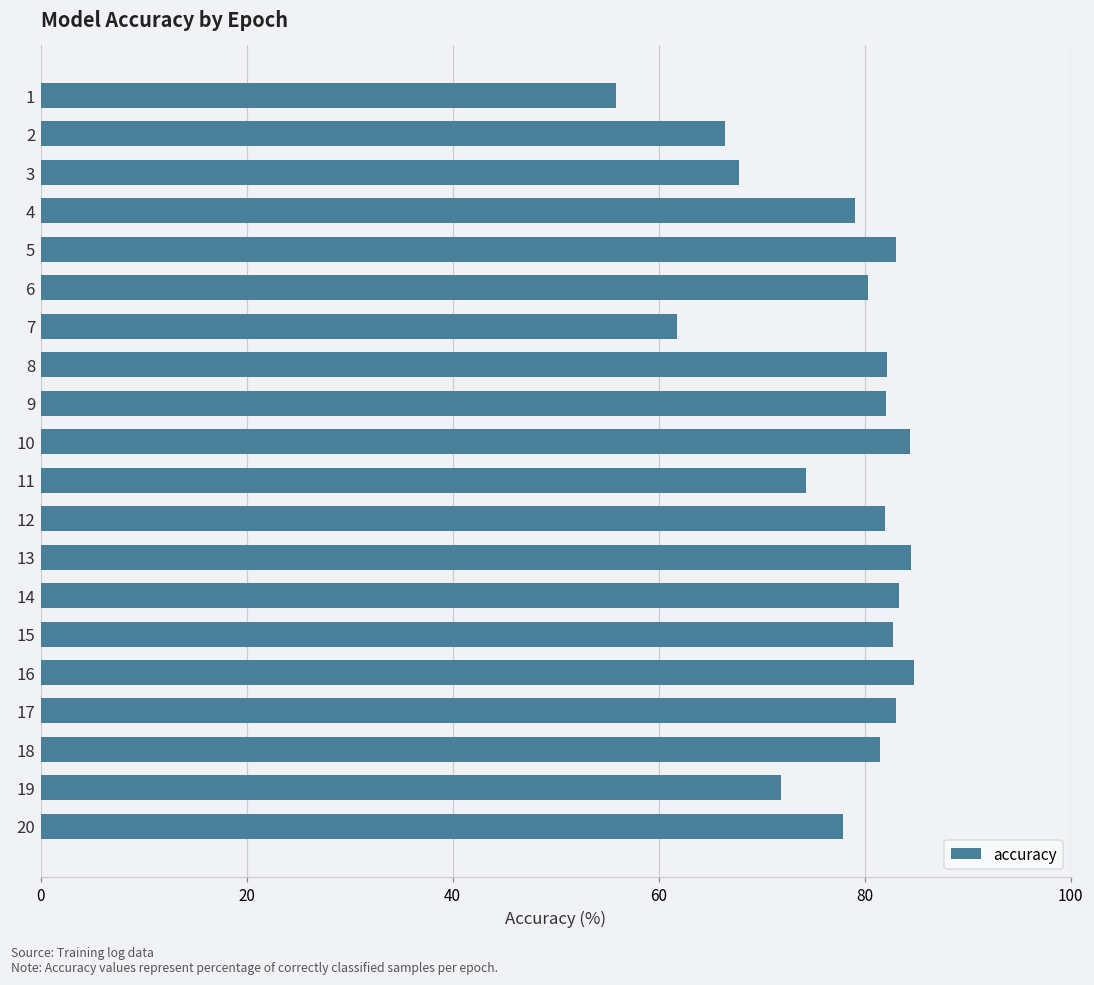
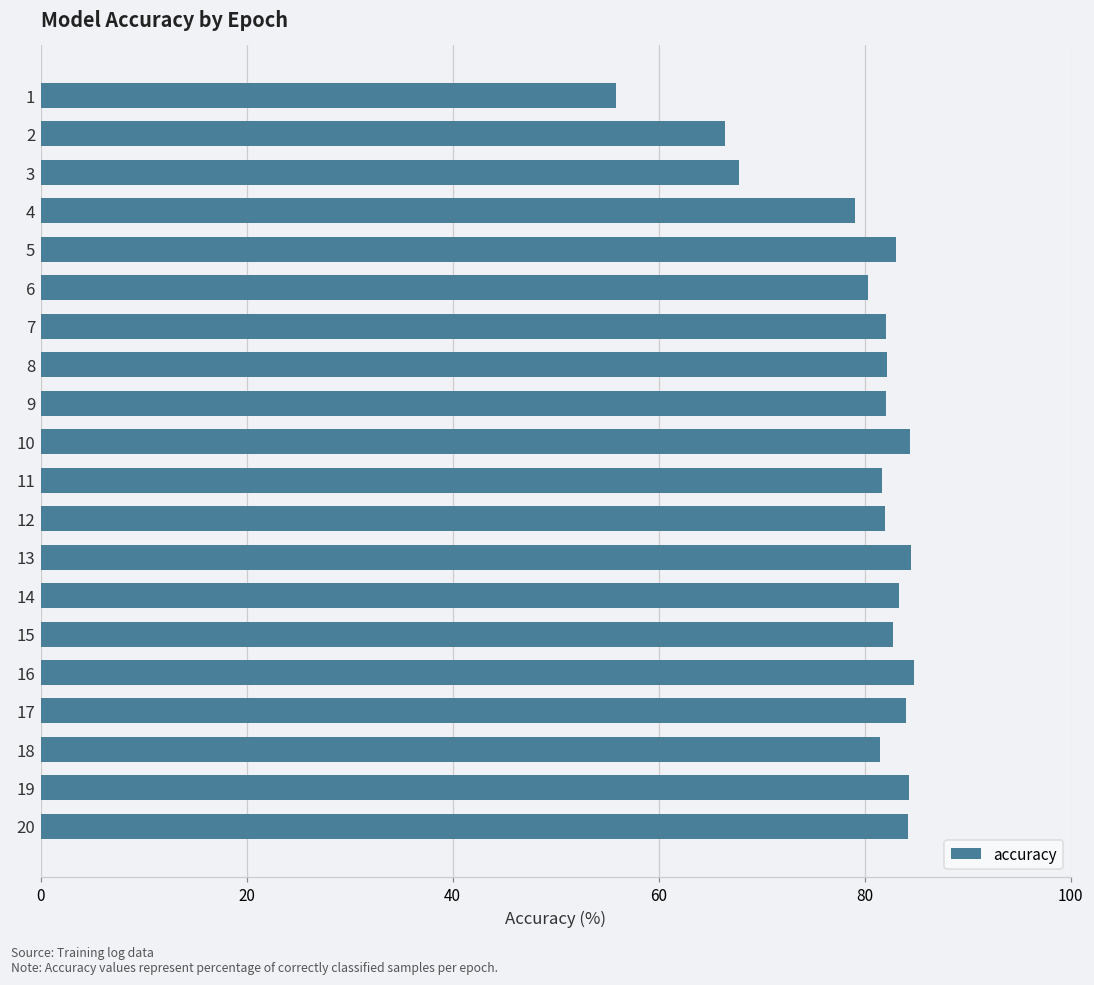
7: 62 -> 82
11: 74 -> 82
17: 83 -> 84
19: 72 -> 84
20: 78 -> 84
